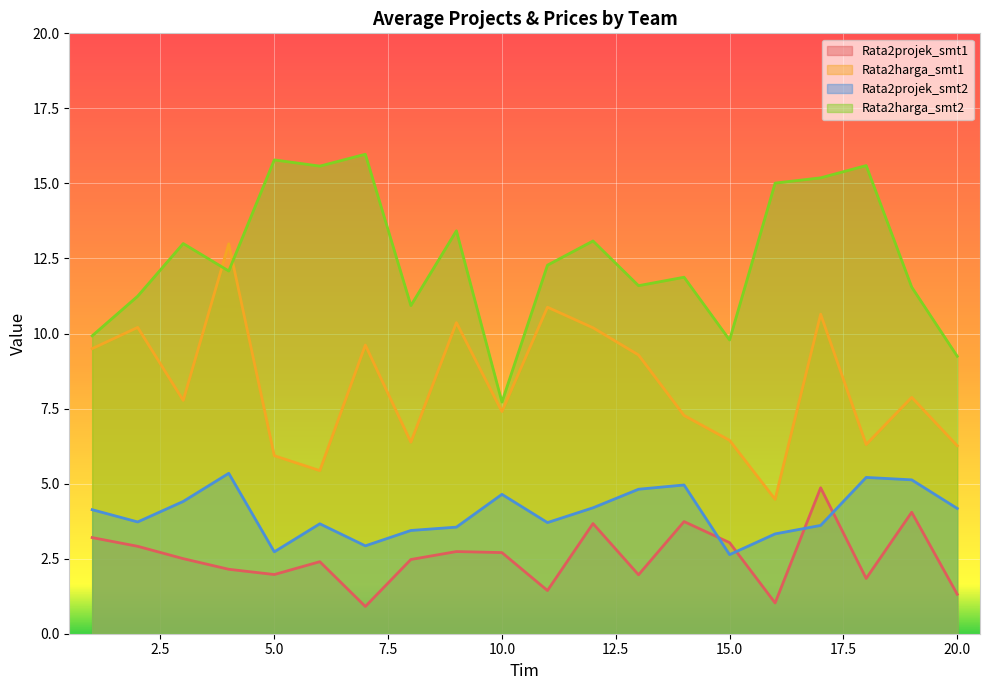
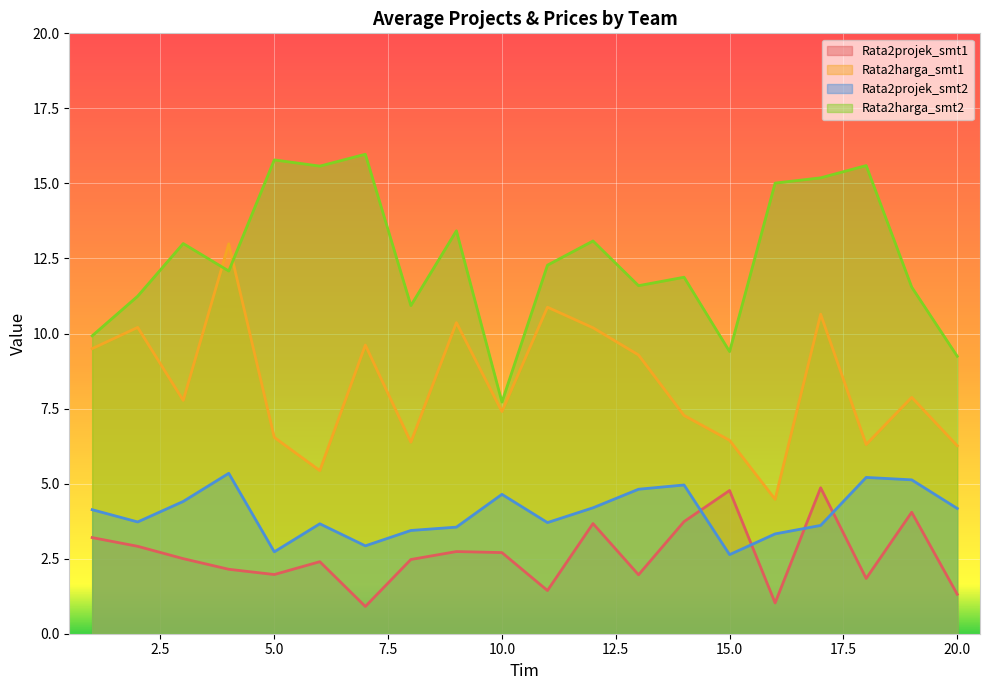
Rata2harga_smt1, 5.0: 5.9 -> 6.5
Rata2projek_smt1, 15.0: 3.0 -> 4.8
Rata2harga_smt2, 15.0: 9.8 -> 9.4
